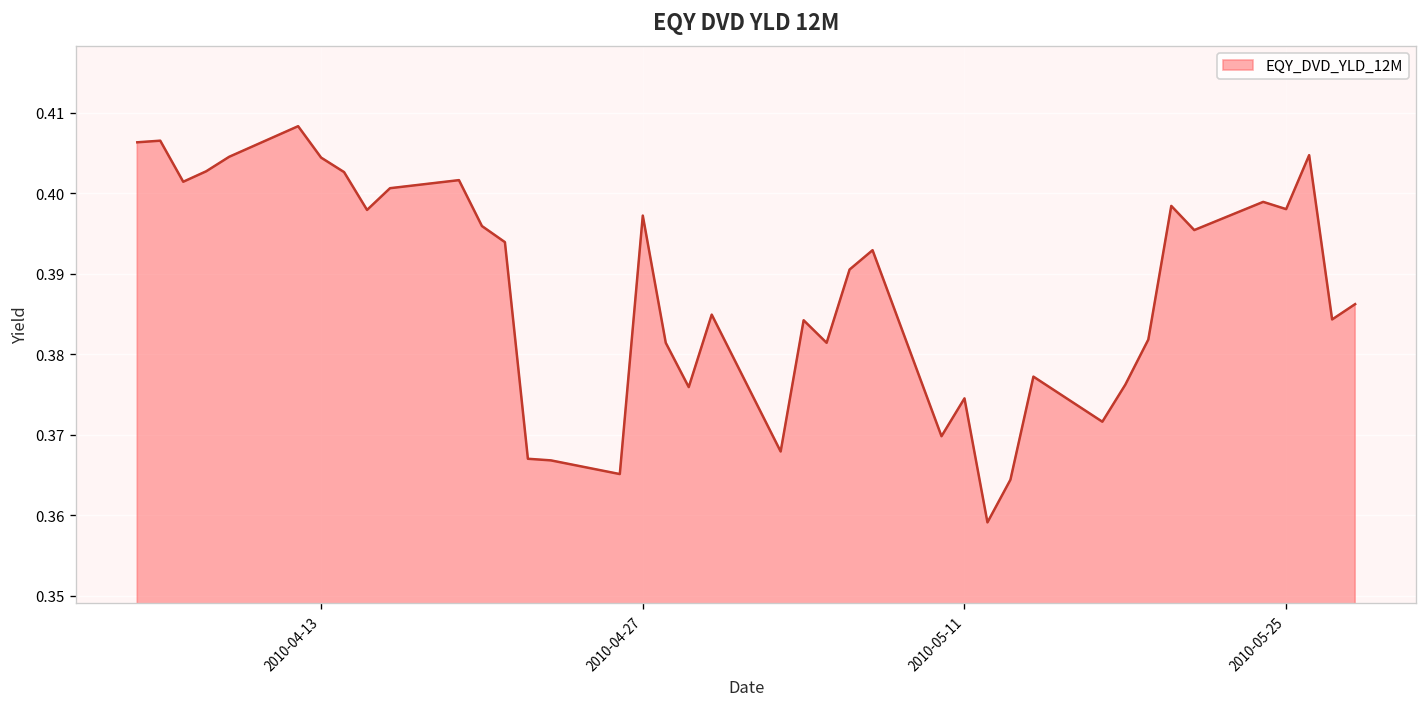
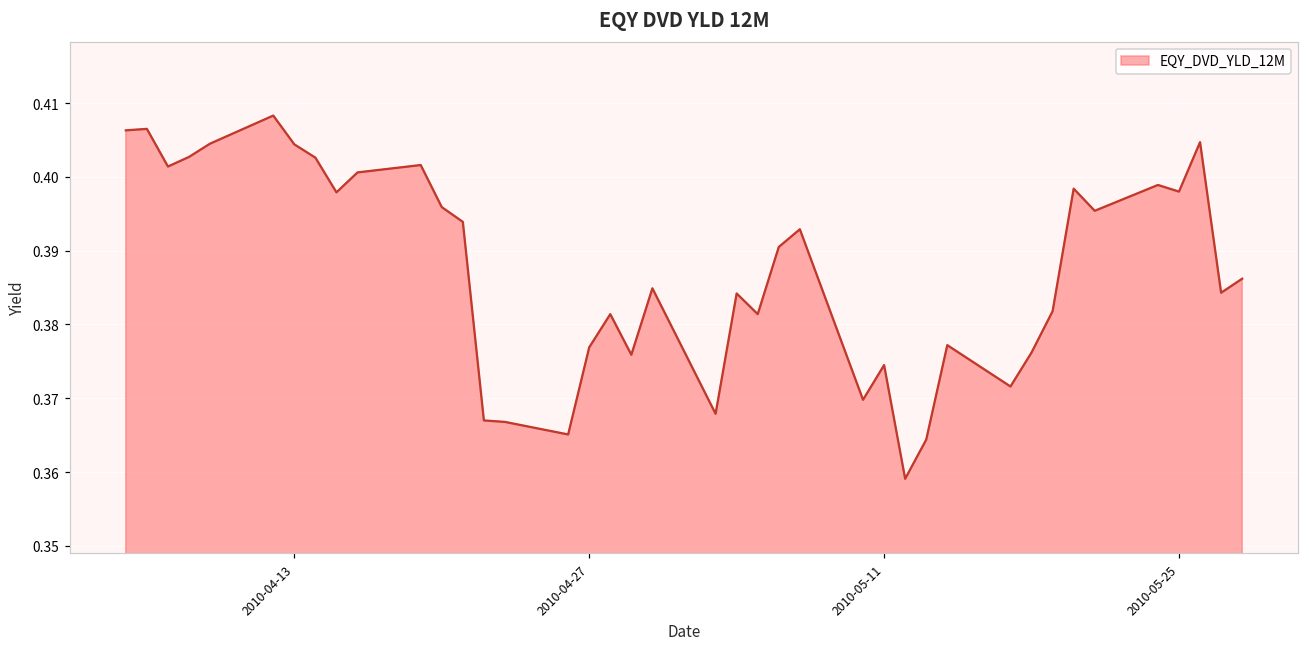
2010-04-27: 0.397 -> 0.377
